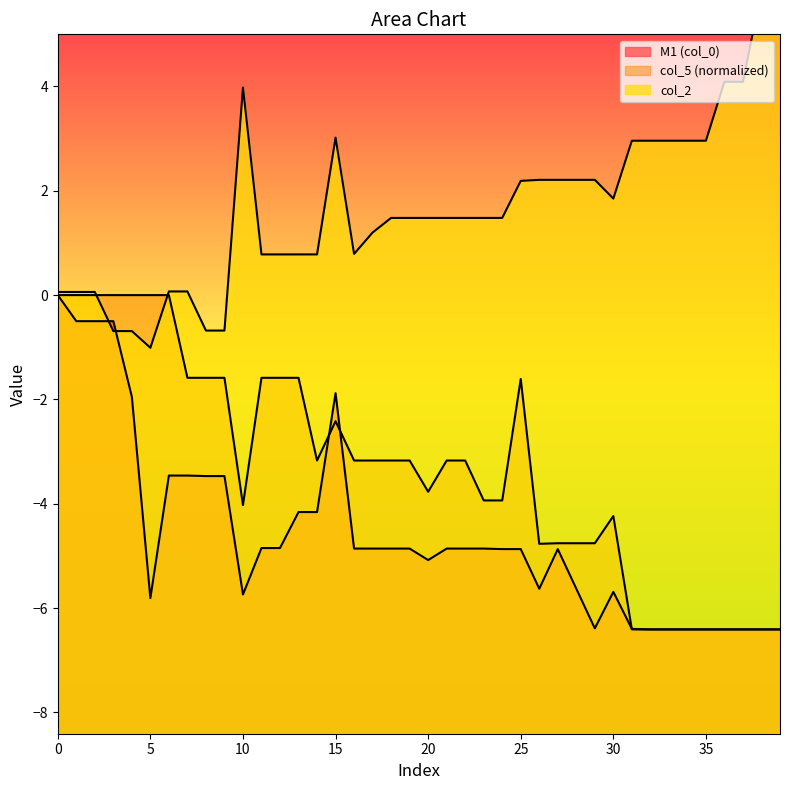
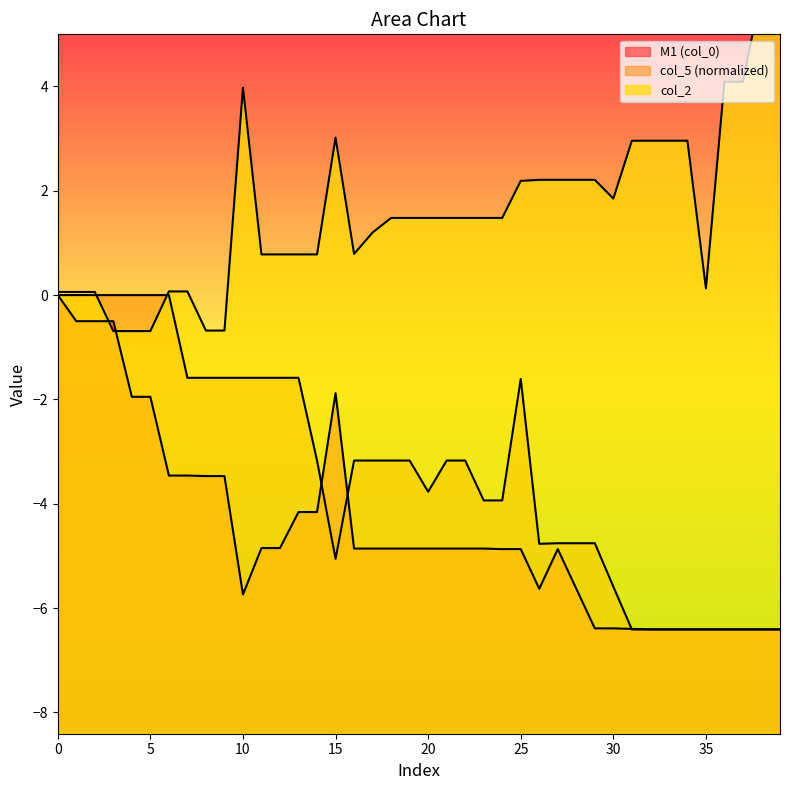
M1 (col_0), 5: -5.8 -> -2.0
col_2, 5: -1.0 -> -0.7
col_5 (normalized), 10: -4.0 -> -1.6
col_5 (normalized), 15: -2.4 -> -5.1
M1 (col_0), 20: -5.1 -> -4.9
M1 (col_0), 30: -5.7 -> -6.4
col_5 (normalized), 30: -4.2 -> -5.6
col_2, 35: 3.0 -> 0.1
